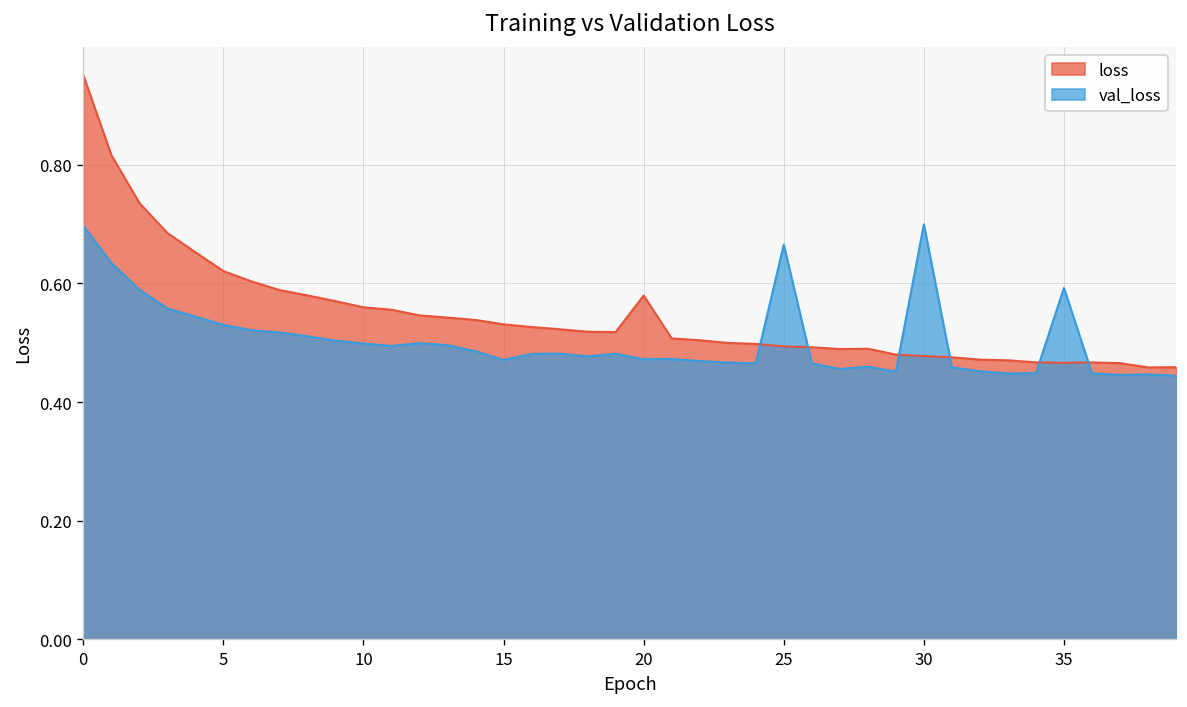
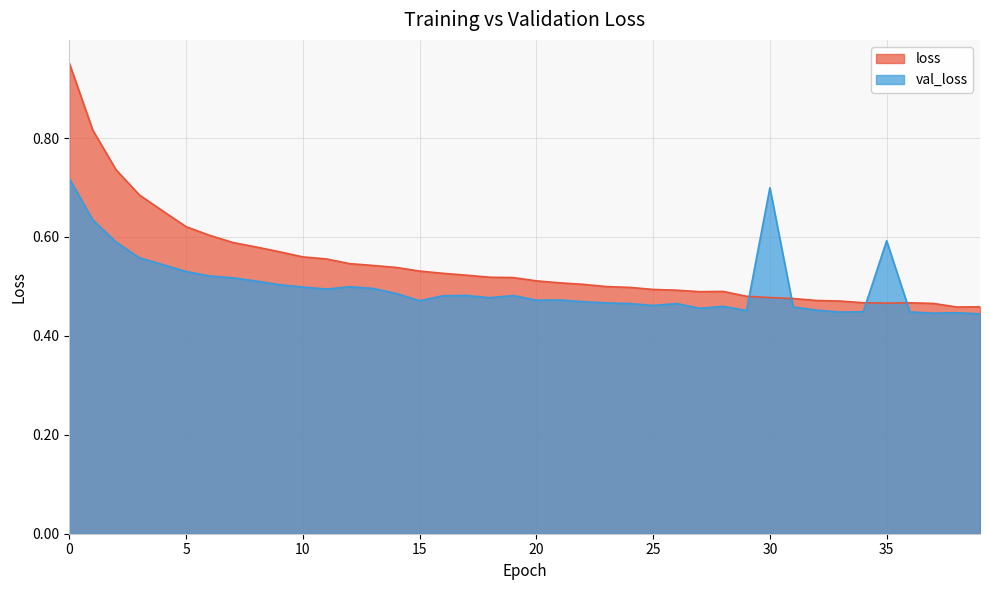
val_loss, 0: 0.70 -> 0.72
loss, 20: 0.58 -> 0.51
val_loss, 25: 0.67 -> 0.46
